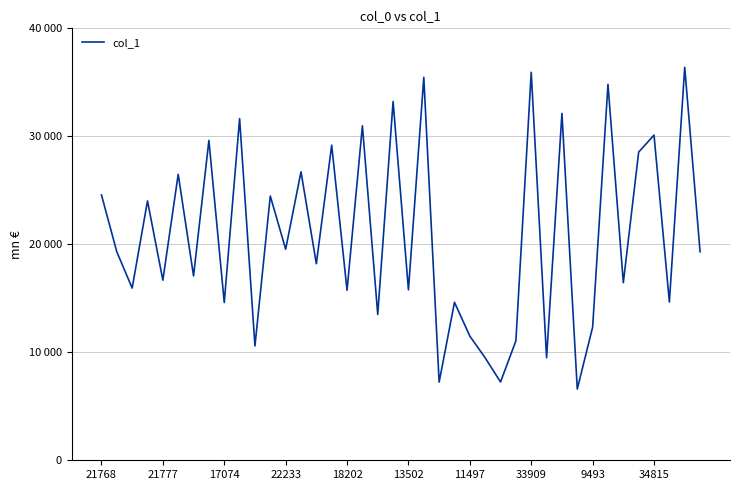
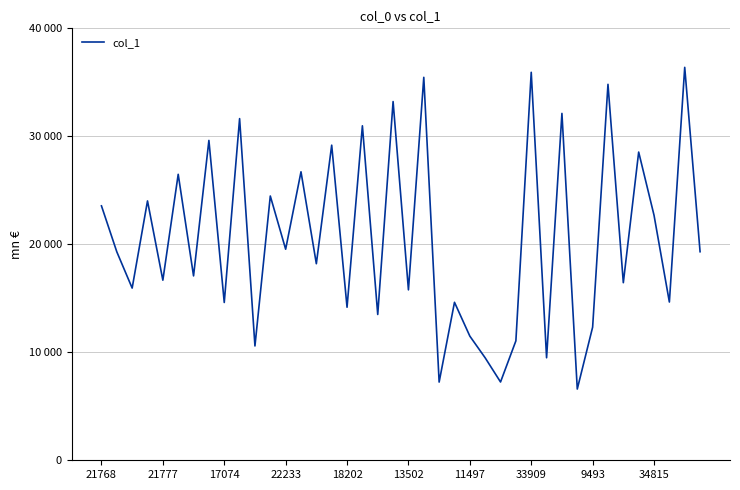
21768: 24600 -> 23600
18202: 15700 -> 14200
34815: 30100 -> 22700
